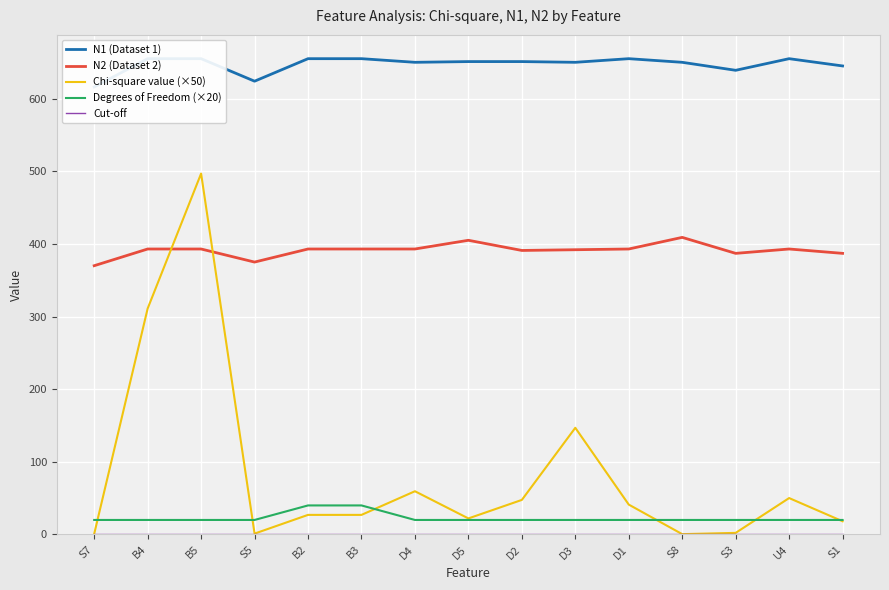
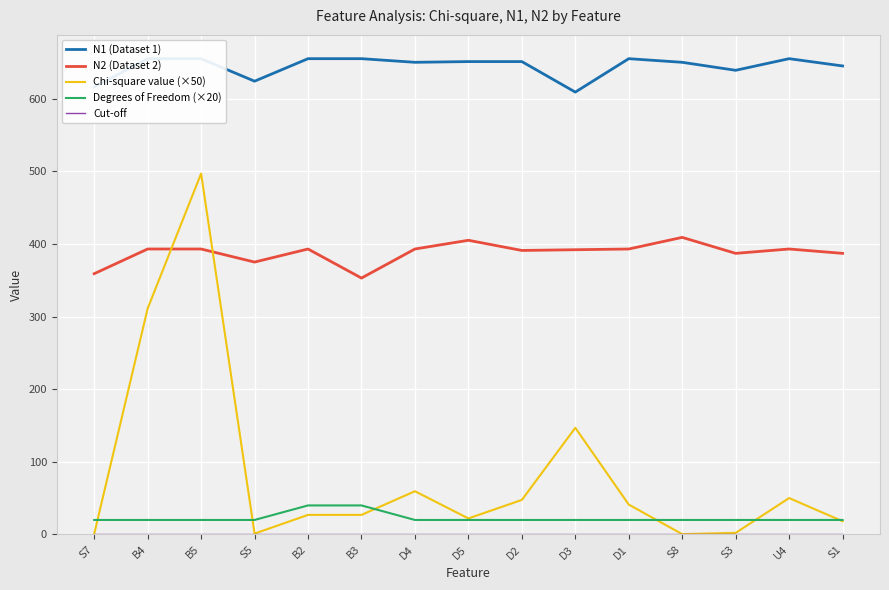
N2 (Dataset 2), S7: 370 -> 360
N2 (Dataset 2), B3: 390 -> 350
N1 (Dataset 1), D3: 650 -> 610
